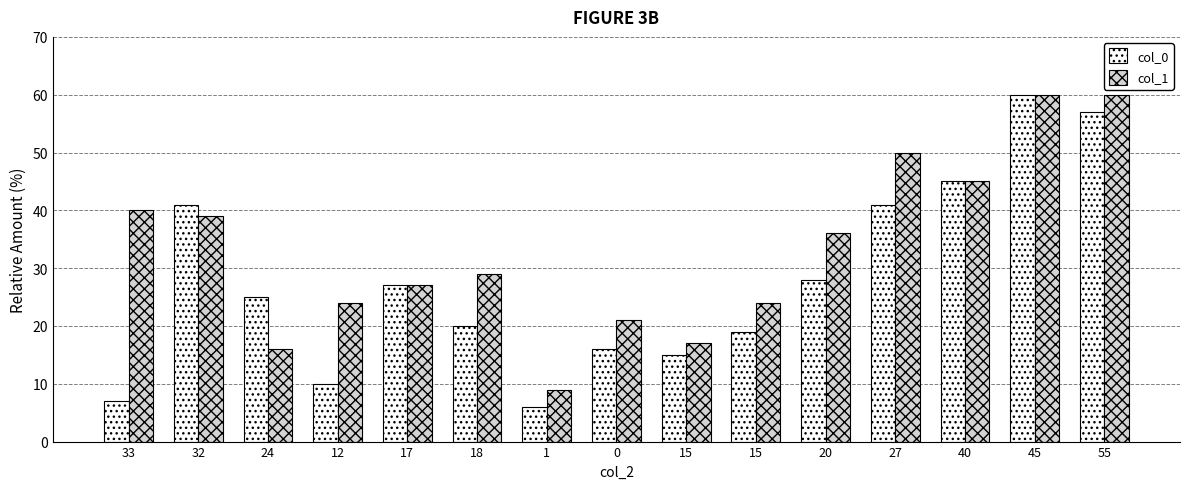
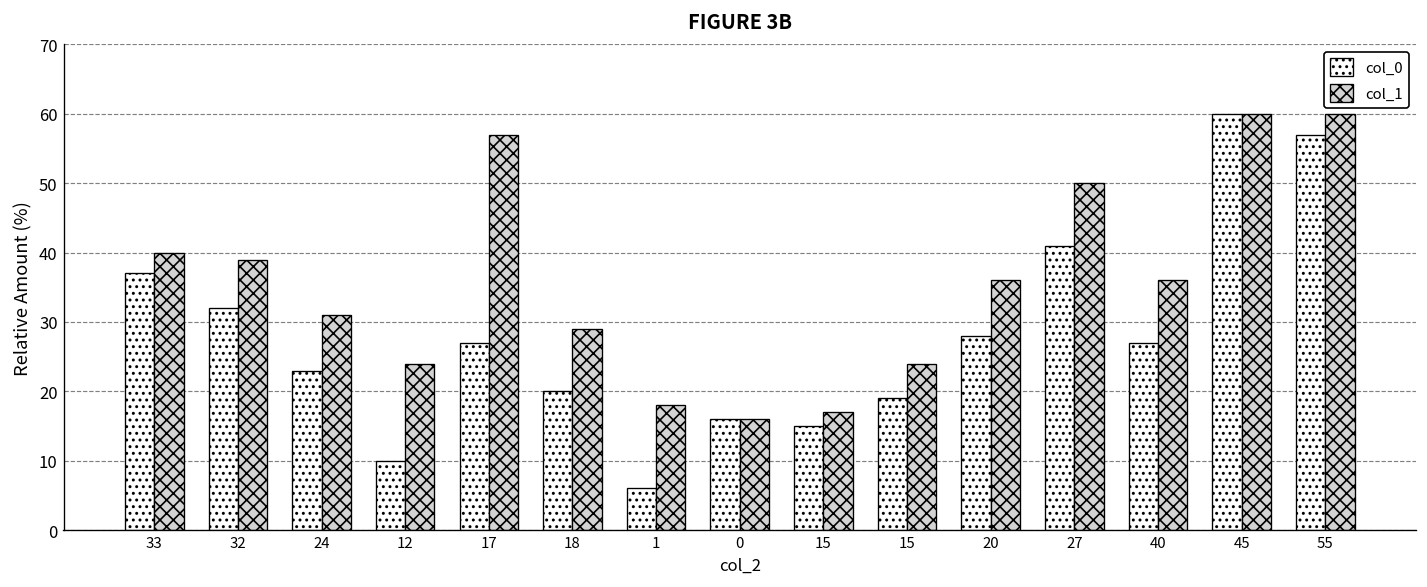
col_0, 33: 7 -> 37
col_0, 32: 41 -> 32
col_0, 24: 25 -> 23
col_1, 24: 16 -> 31
col_1, 17: 27 -> 57
col_1, 1: 9 -> 18
col_1, 0: 21 -> 16
col_0, 40: 45 -> 27
col_1, 40: 45 -> 36
